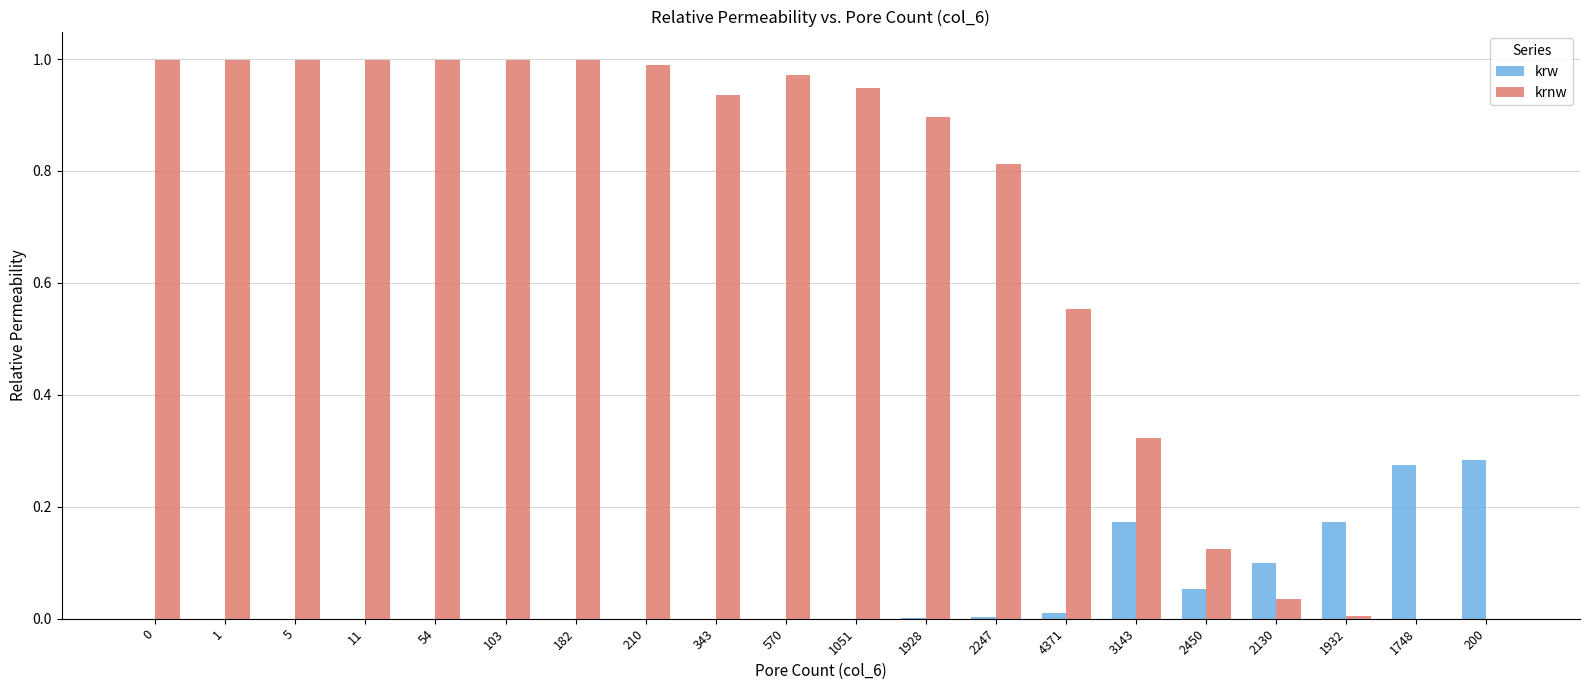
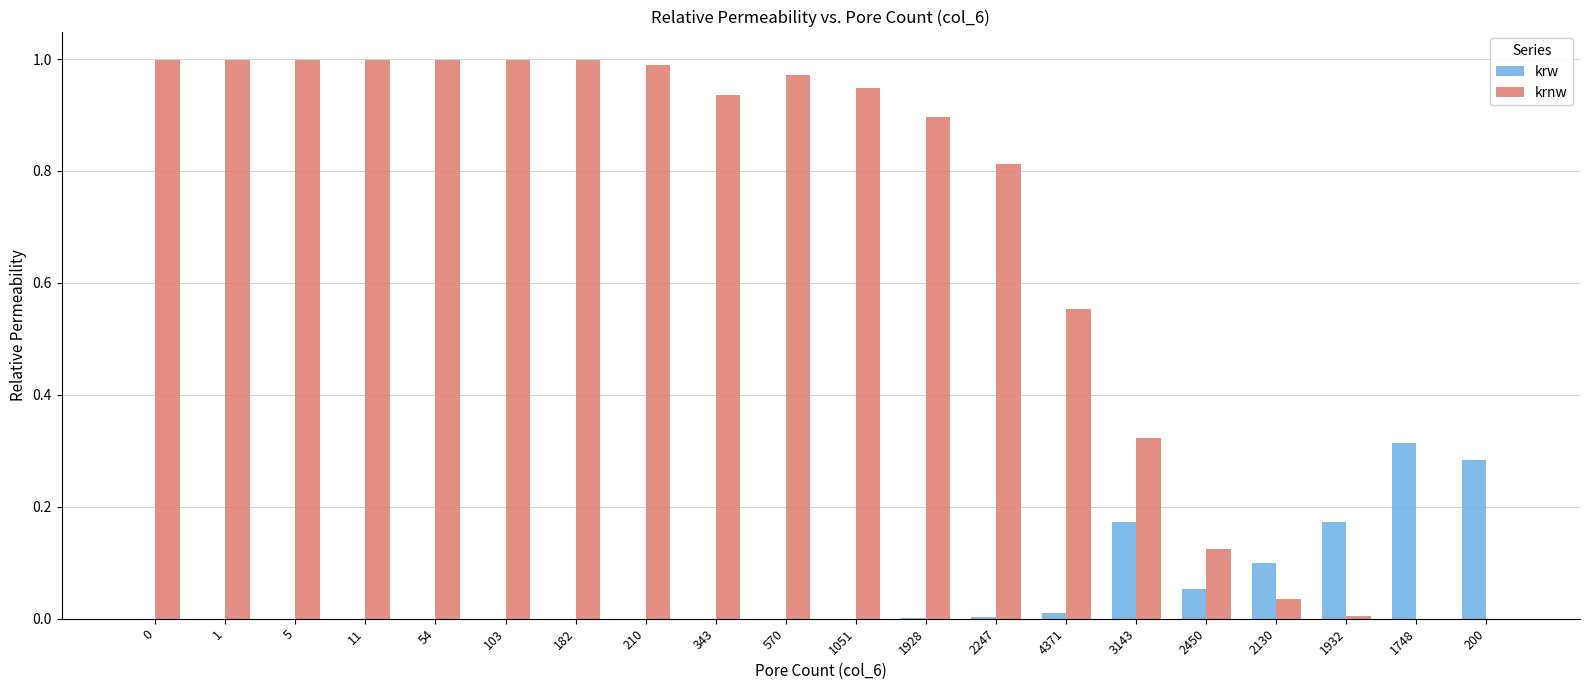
krw, 1748: 0.27 -> 0.31
